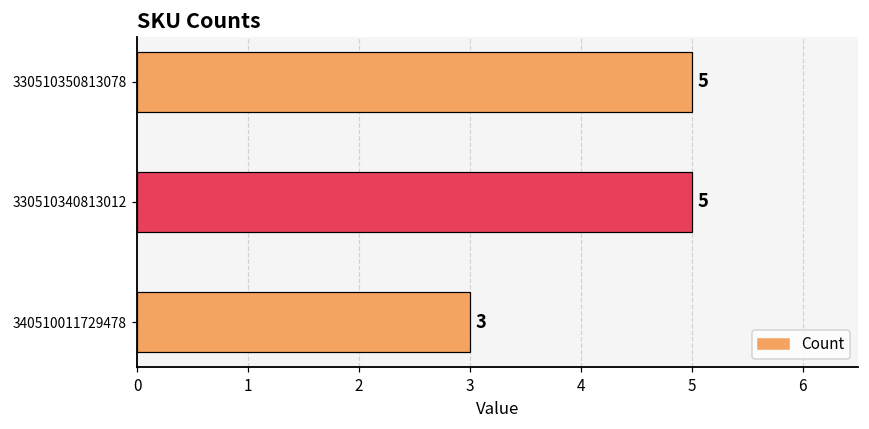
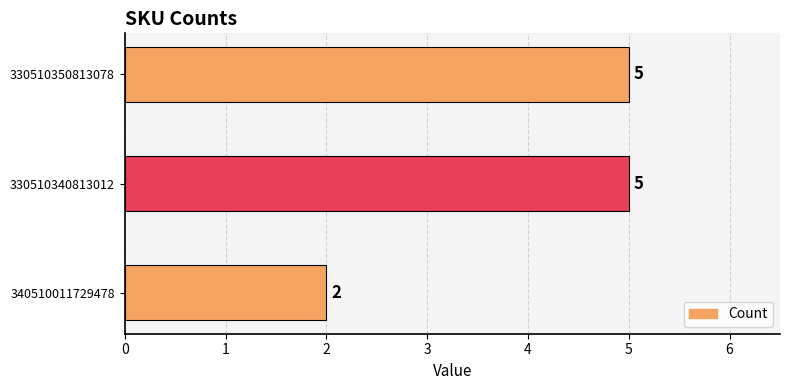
340510011729478: 3 -> 2
